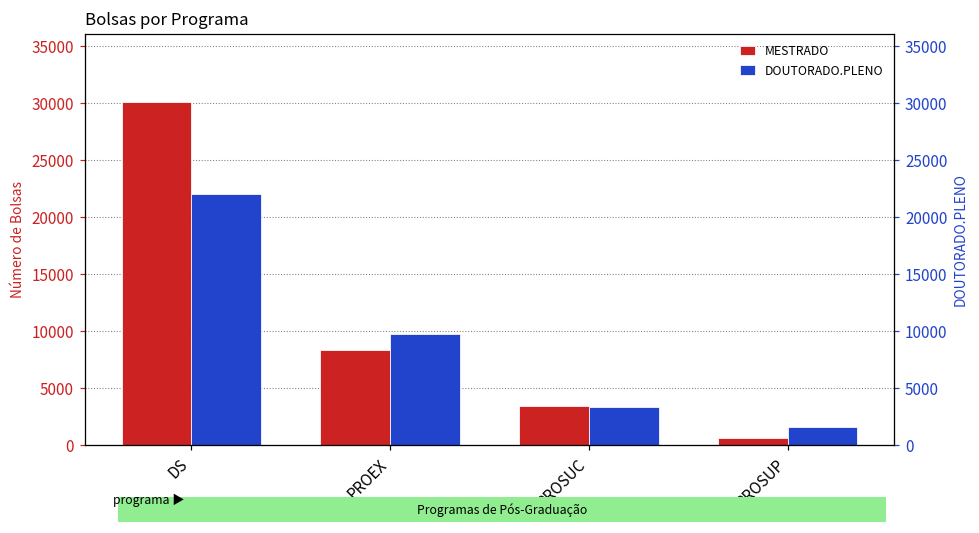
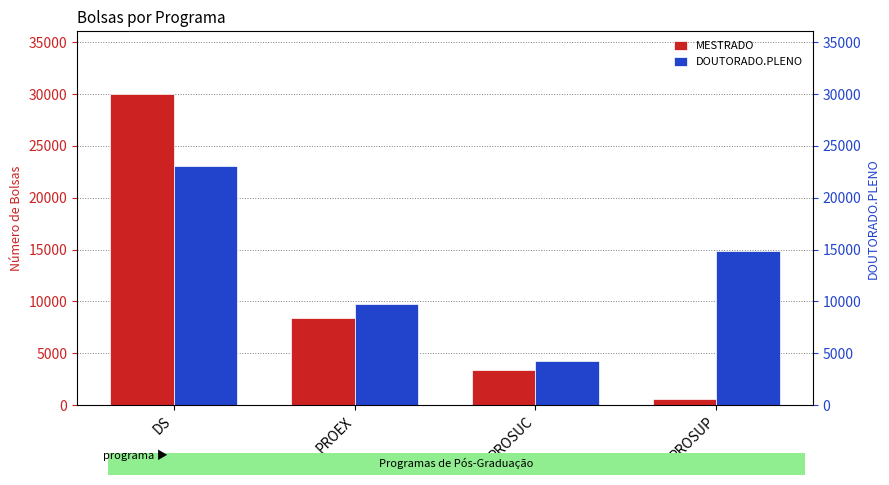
DOUTORADO.PLENO, DS: 22000 -> 23100
DOUTORADO.PLENO, PROSUC: 3400 -> 4200
DOUTORADO.PLENO, PROSUP: 1600 -> 14800
